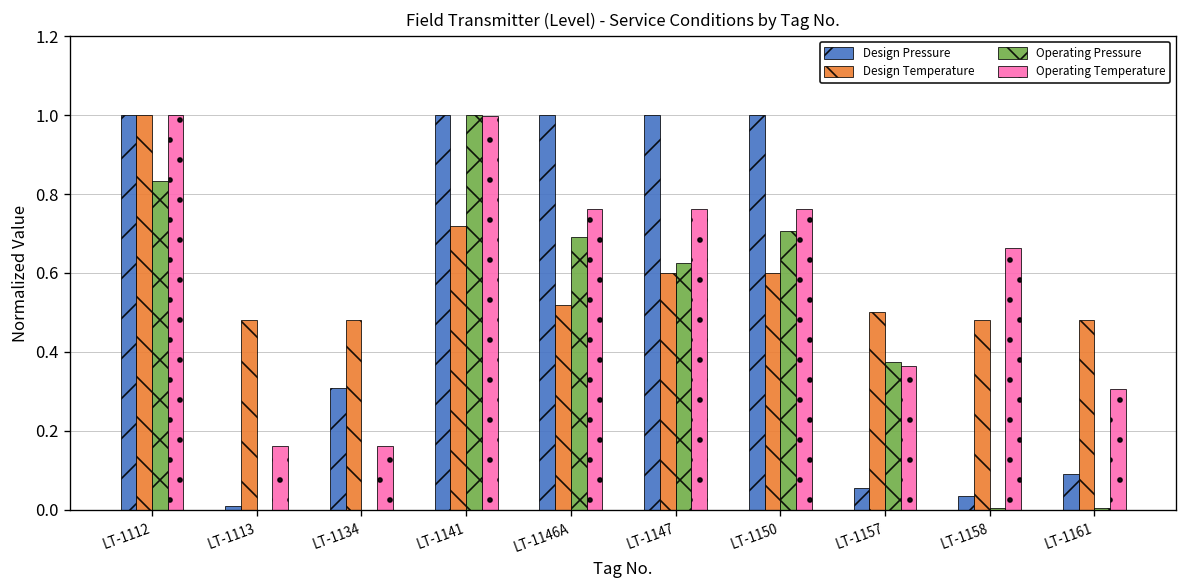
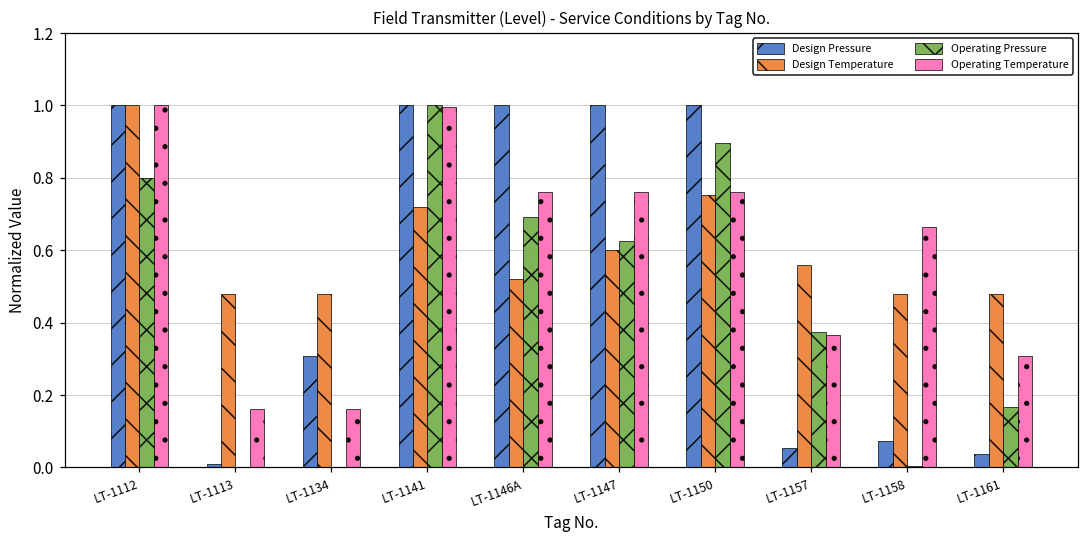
Operating Pressure, LT-1112: 0.83 -> 0.80
Design Temperature, LT-1150: 0.60 -> 0.75
Operating Pressure, LT-1150: 0.71 -> 0.90
Design Temperature, LT-1157: 0.50 -> 0.56
Design Pressure, LT-1158: 0.04 -> 0.07
Design Pressure, LT-1161: 0.09 -> 0.04
Operating Pressure, LT-1161: 0.00 -> 0.17
